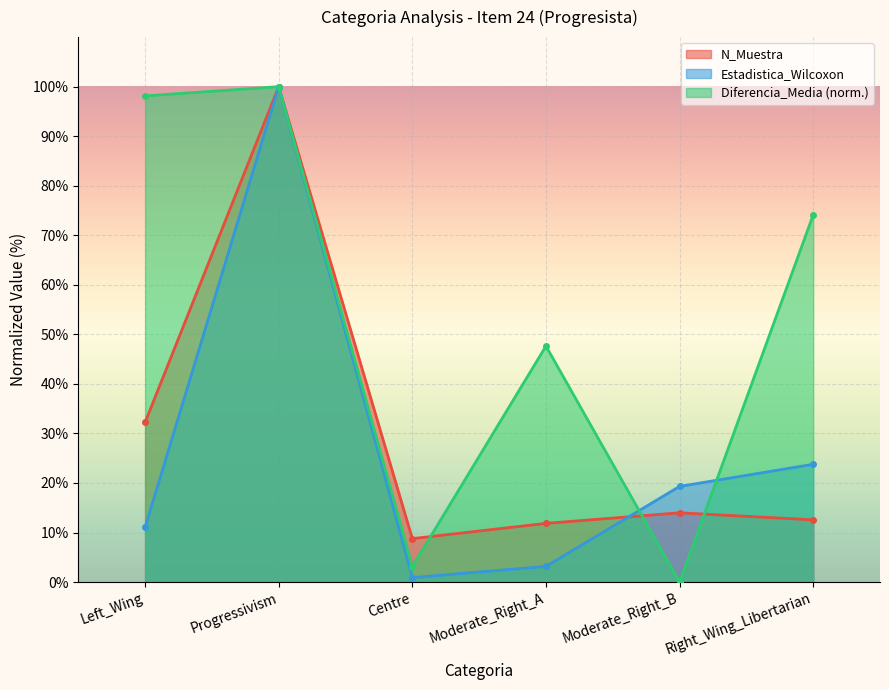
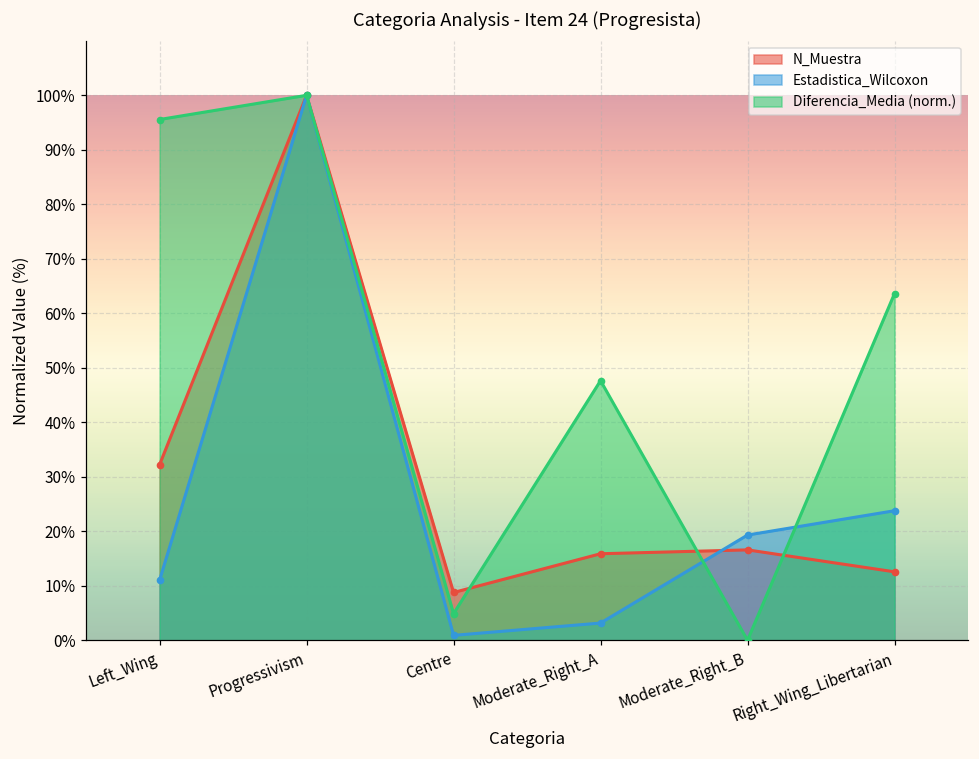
Diferencia_Media (norm.), Left_Wing: 98% -> 96%
Diferencia_Media (norm.), Centre: 3% -> 5%
N_Muestra, Moderate_Right_A: 12% -> 16%
N_Muestra, Moderate_Right_B: 14% -> 17%
Diferencia_Media (norm.), Right_Wing_Libertarian: 74% -> 64%
